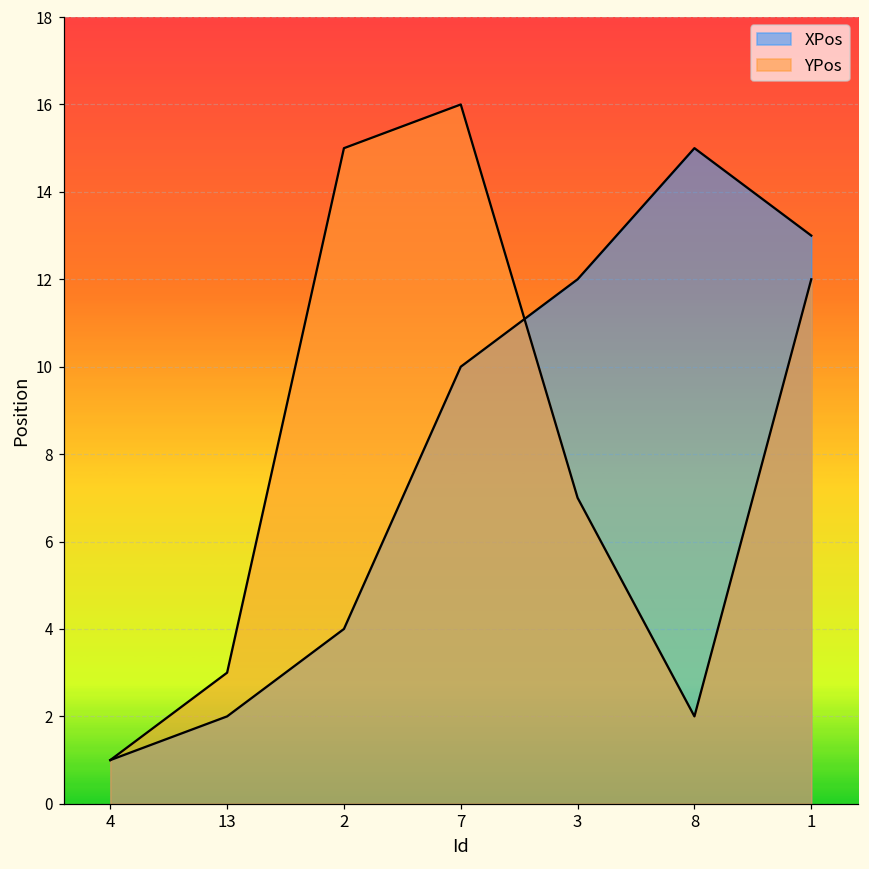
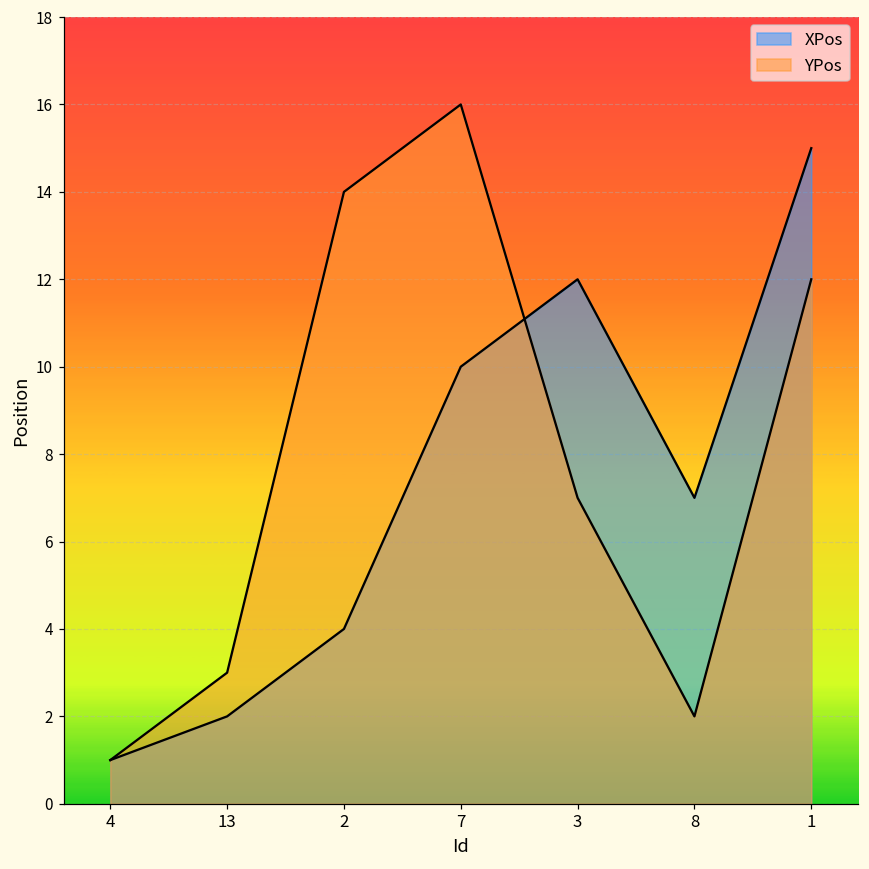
YPos, 2: 15 -> 14
XPos, 8: 15 -> 7
XPos, 1: 13 -> 15
